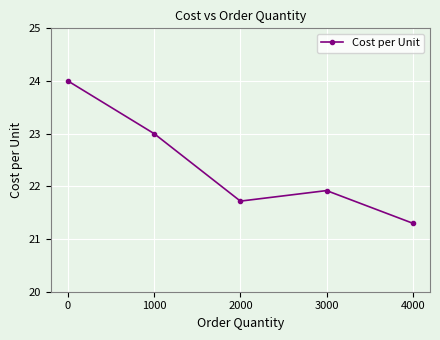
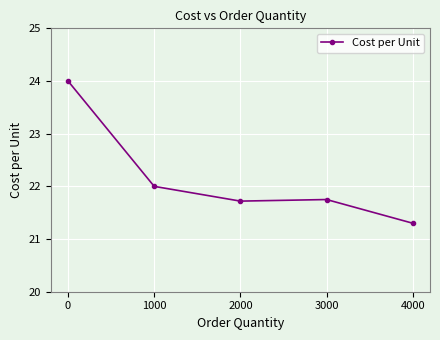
1000: 23 -> 22
3000: 21.9 -> 21.8
